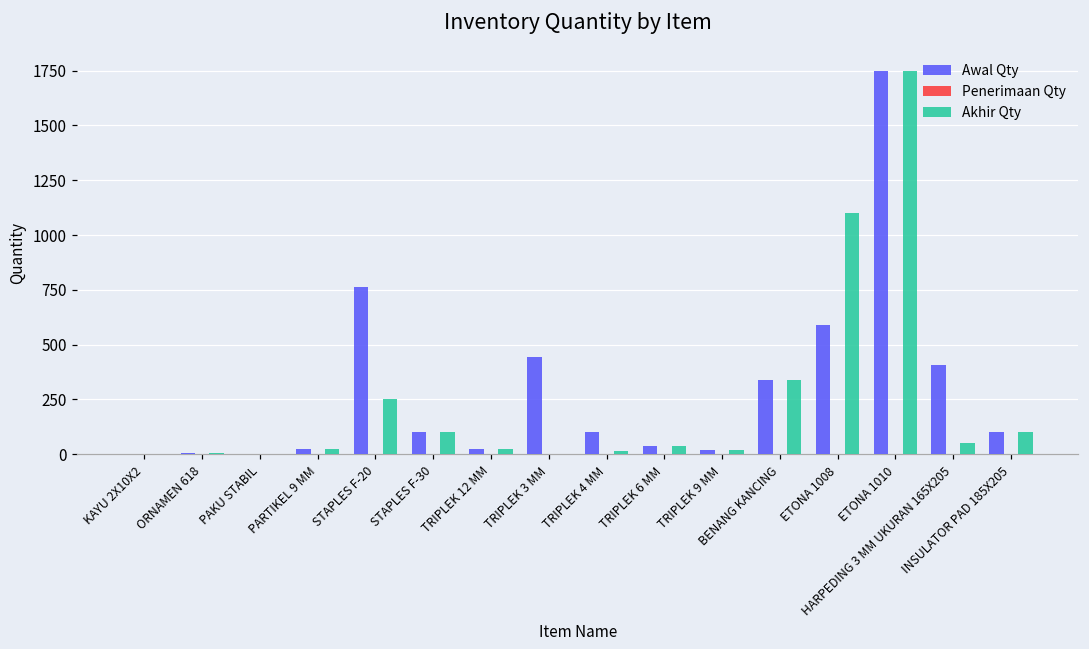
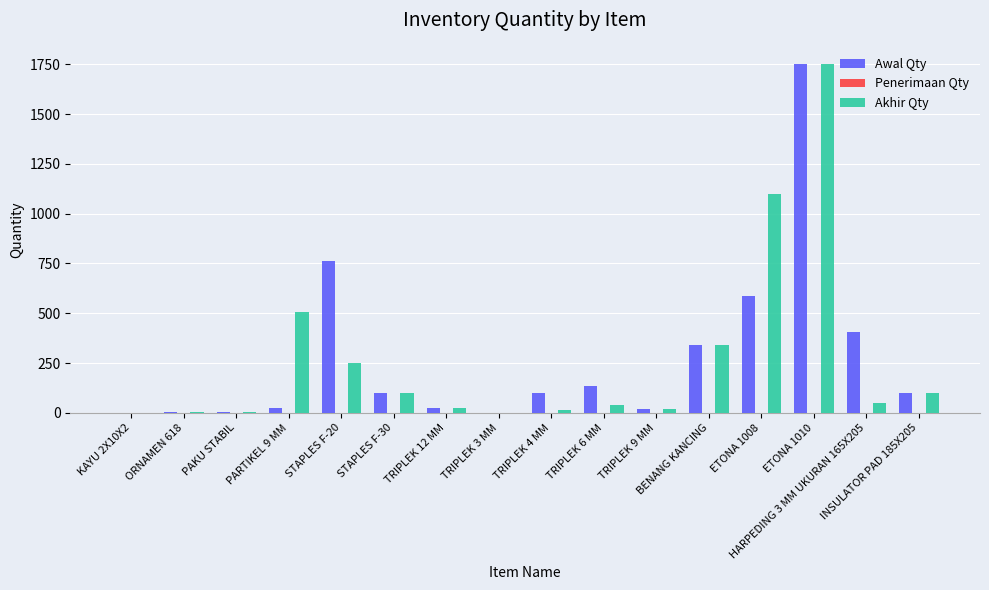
Akhir Qty, PARTIKEL 9 MM: 30 -> 510
Awal Qty, TRIPLEK 3 MM: 440 -> 0
Awal Qty, TRIPLEK 6 MM: 40 -> 130
